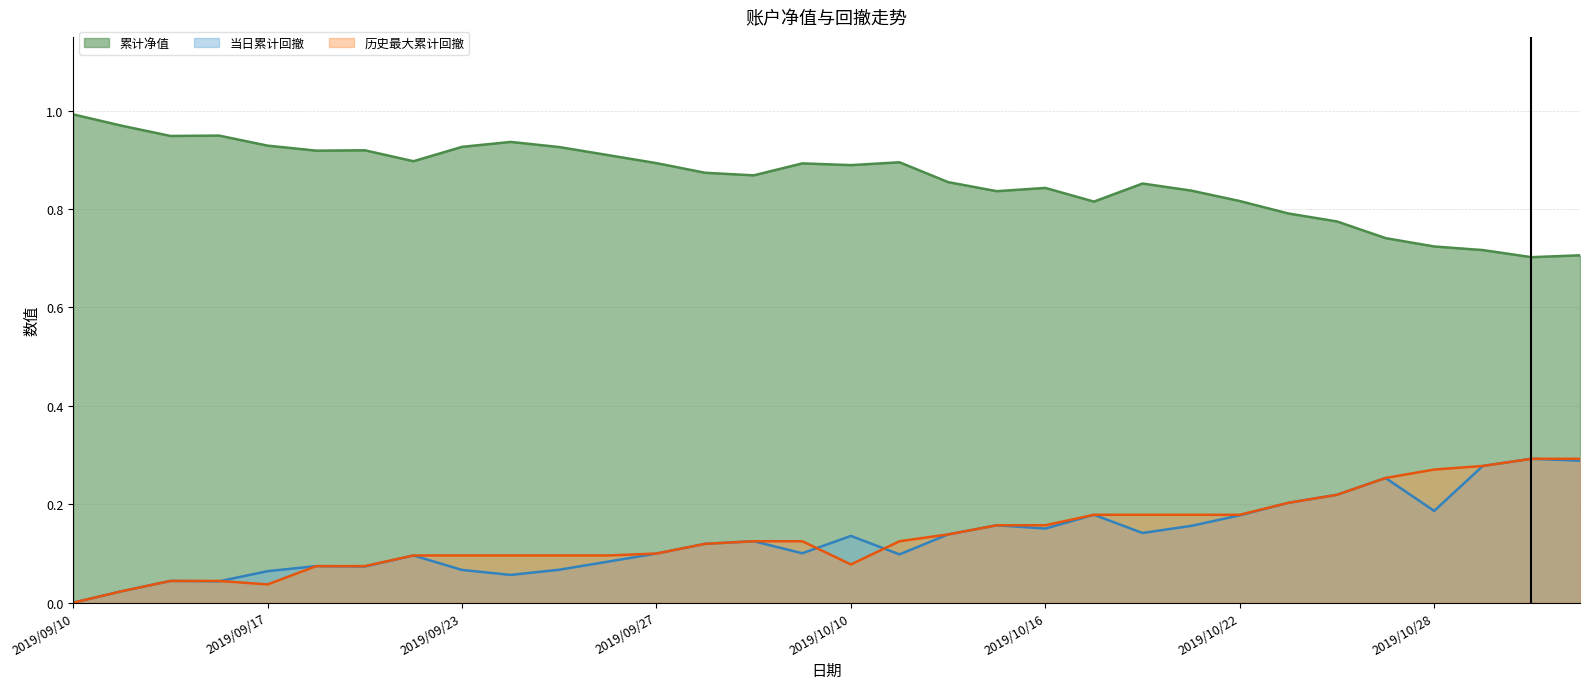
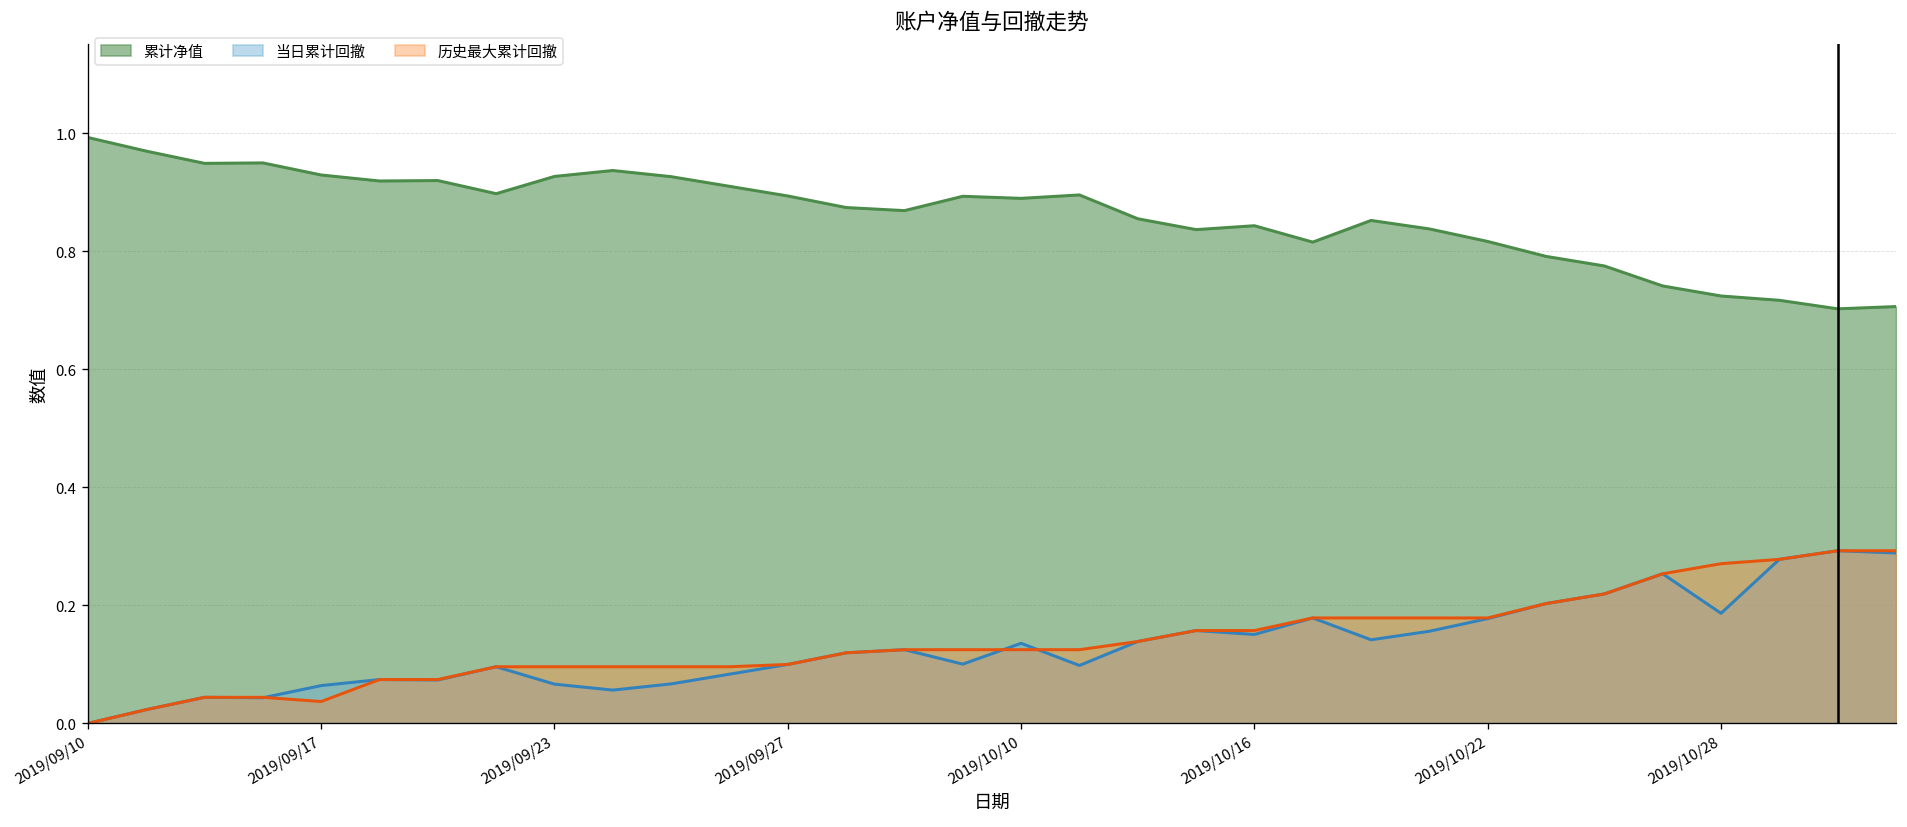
历史最大累计回撤, 2019/10/10: 0.08 -> 0.12
